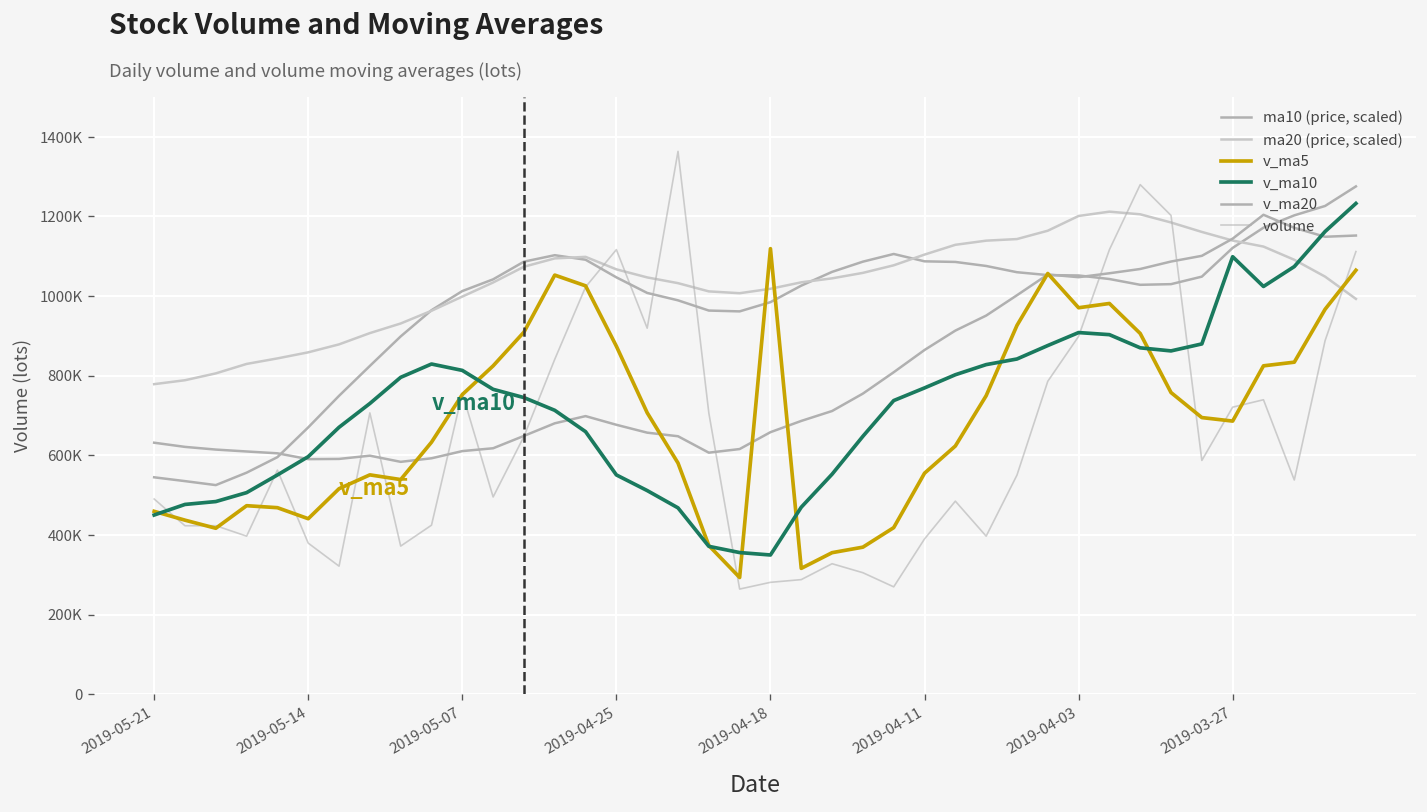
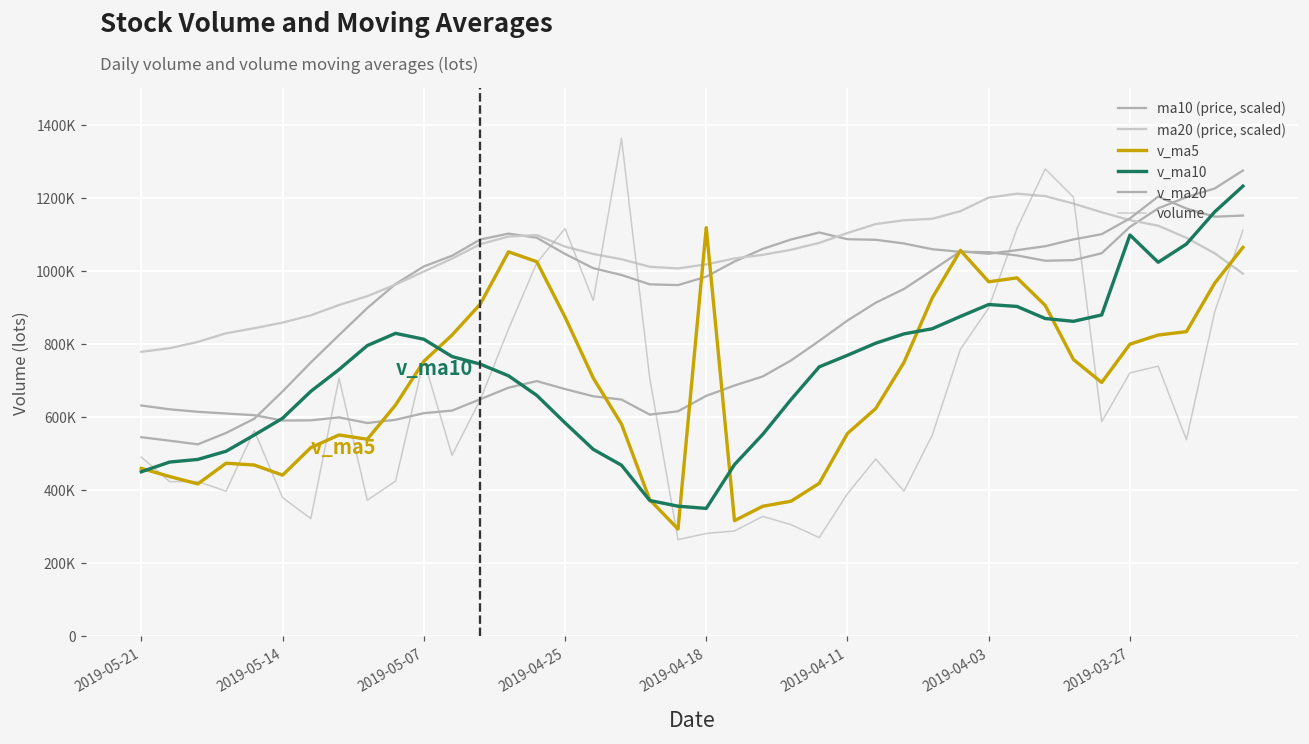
v_ma10, 2019-04-25: 550000 -> 580000
v_ma5, 2019-03-27: 690000 -> 800000
